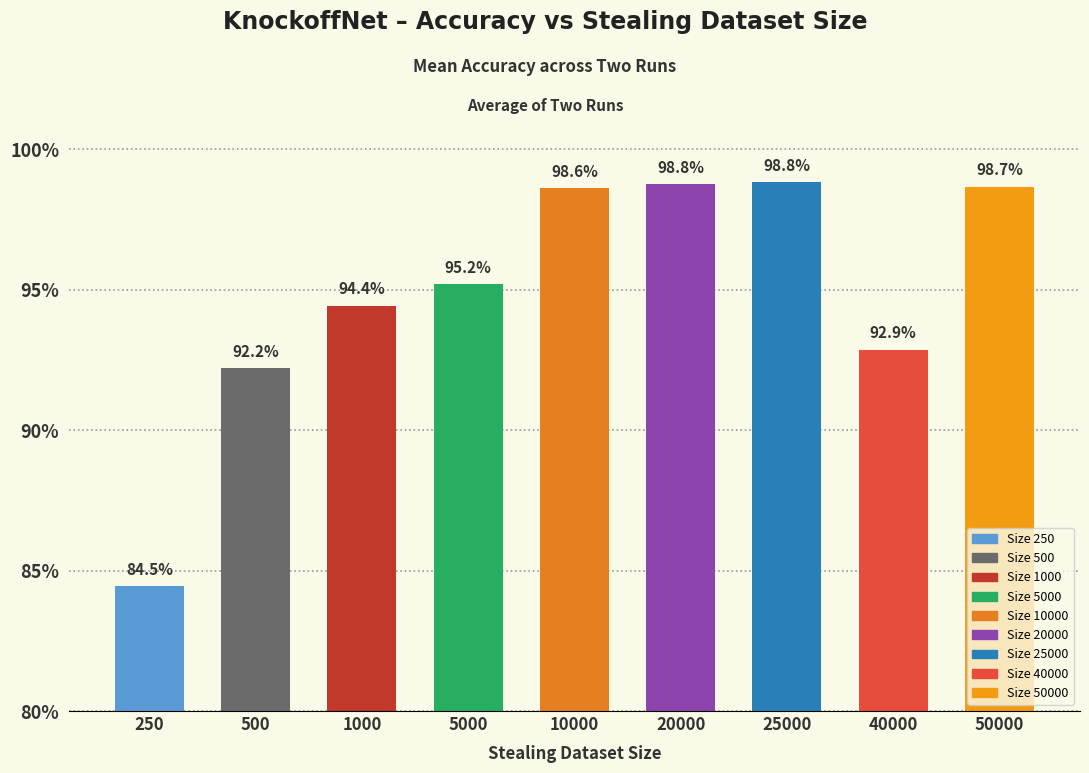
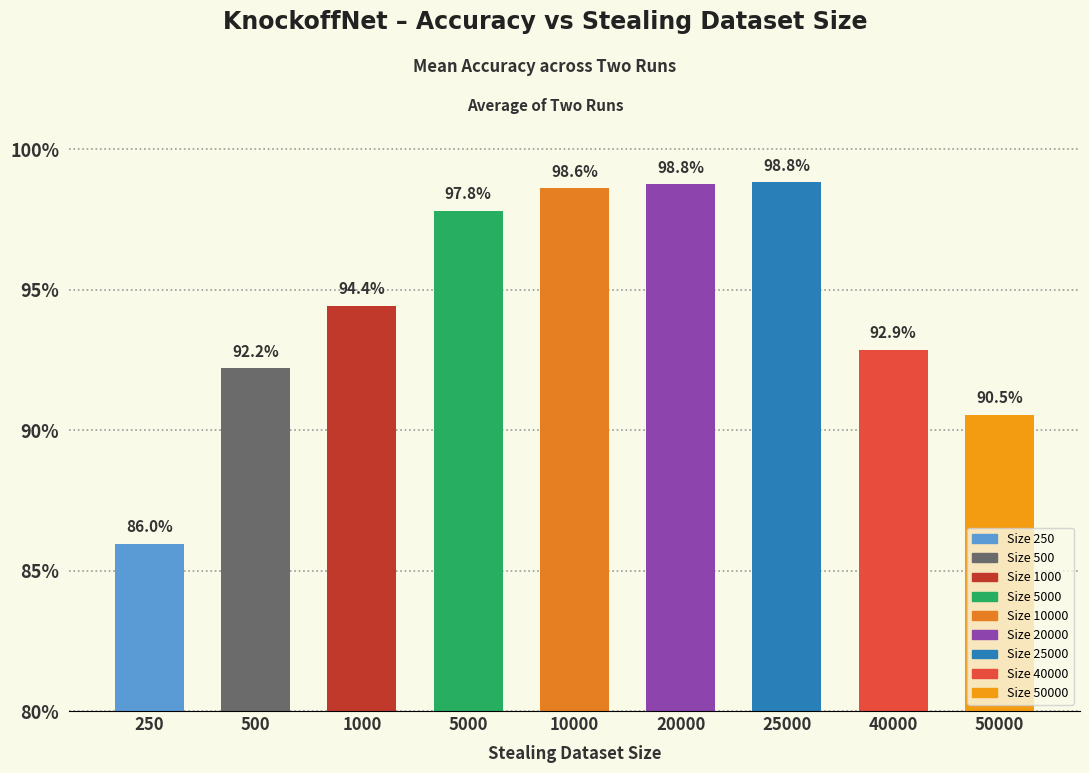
250: 84.5% -> 86.0%
5000: 95.2% -> 97.8%
50000: 98.7% -> 90.5%
